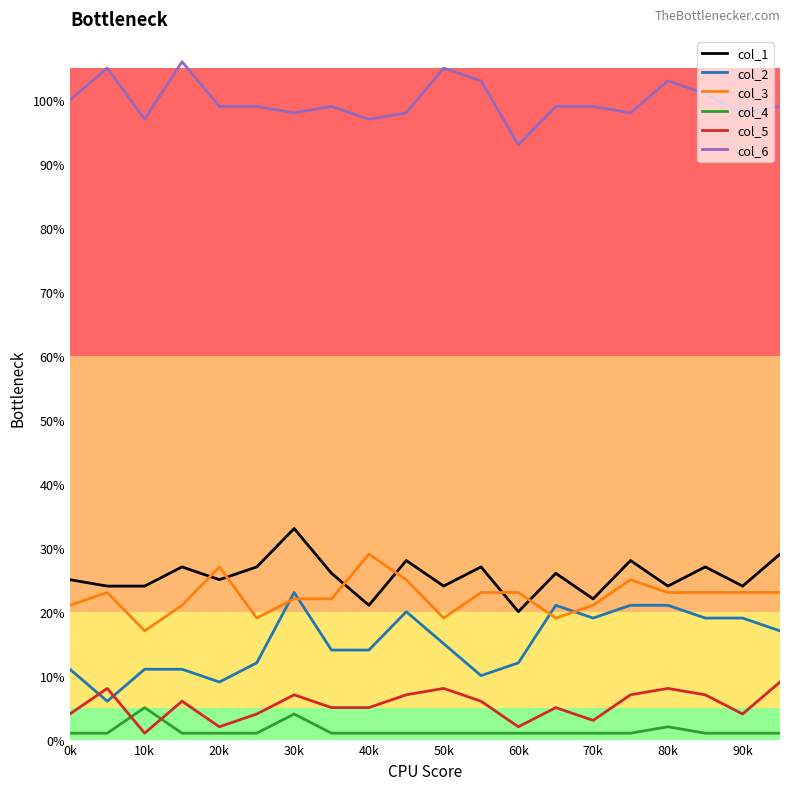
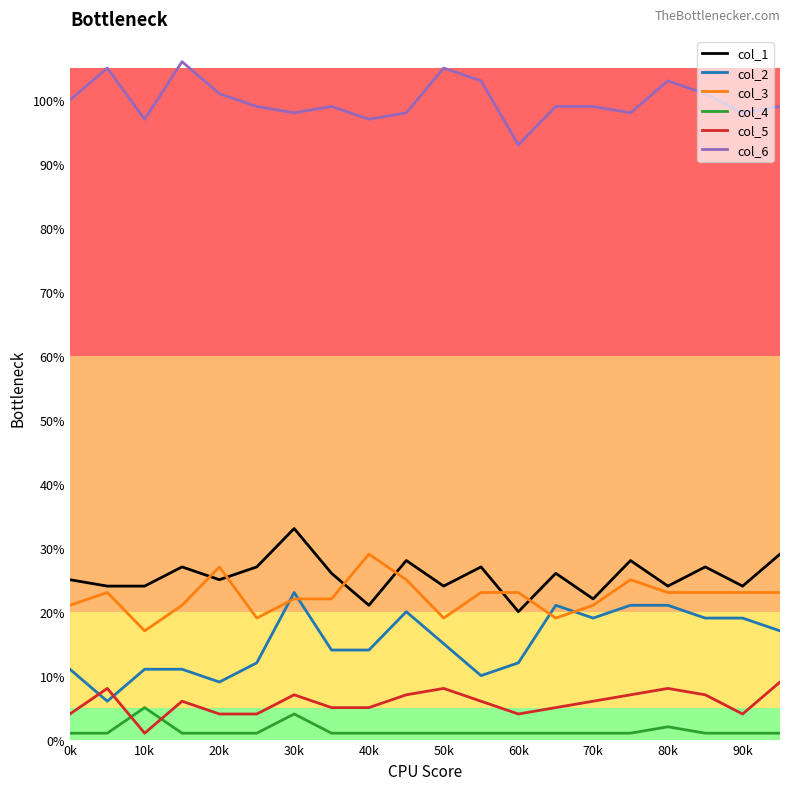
col_5, 20k: 2% -> 4%
col_6, 20k: 99% -> 101%
col_5, 60k: 2% -> 4%
col_5, 70k: 3% -> 6%
